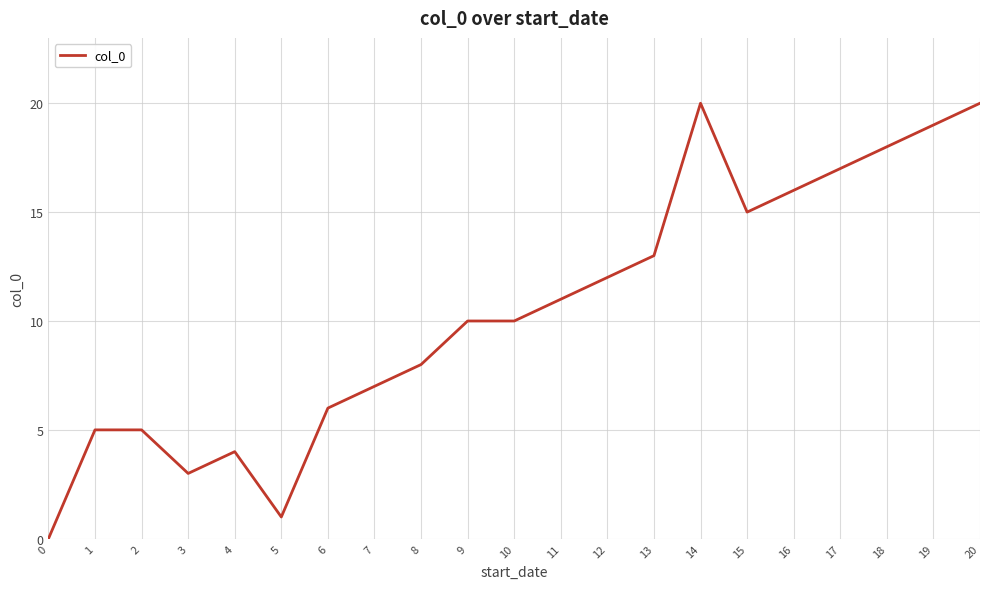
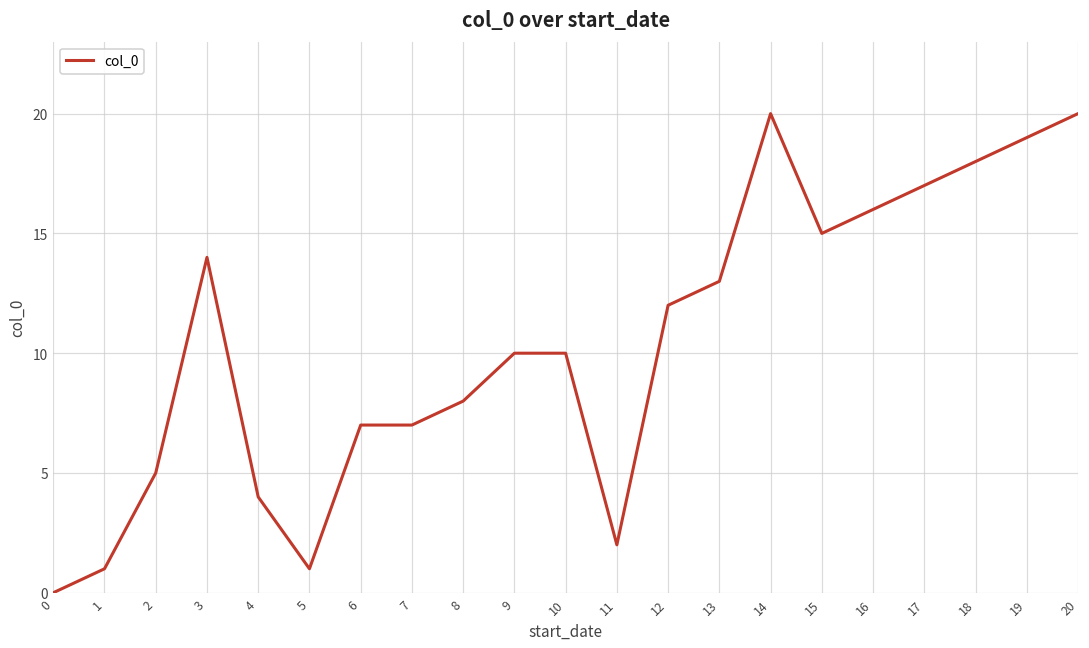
1: 5 -> 1
3: 3 -> 14
6: 6 -> 7
11: 11 -> 2
